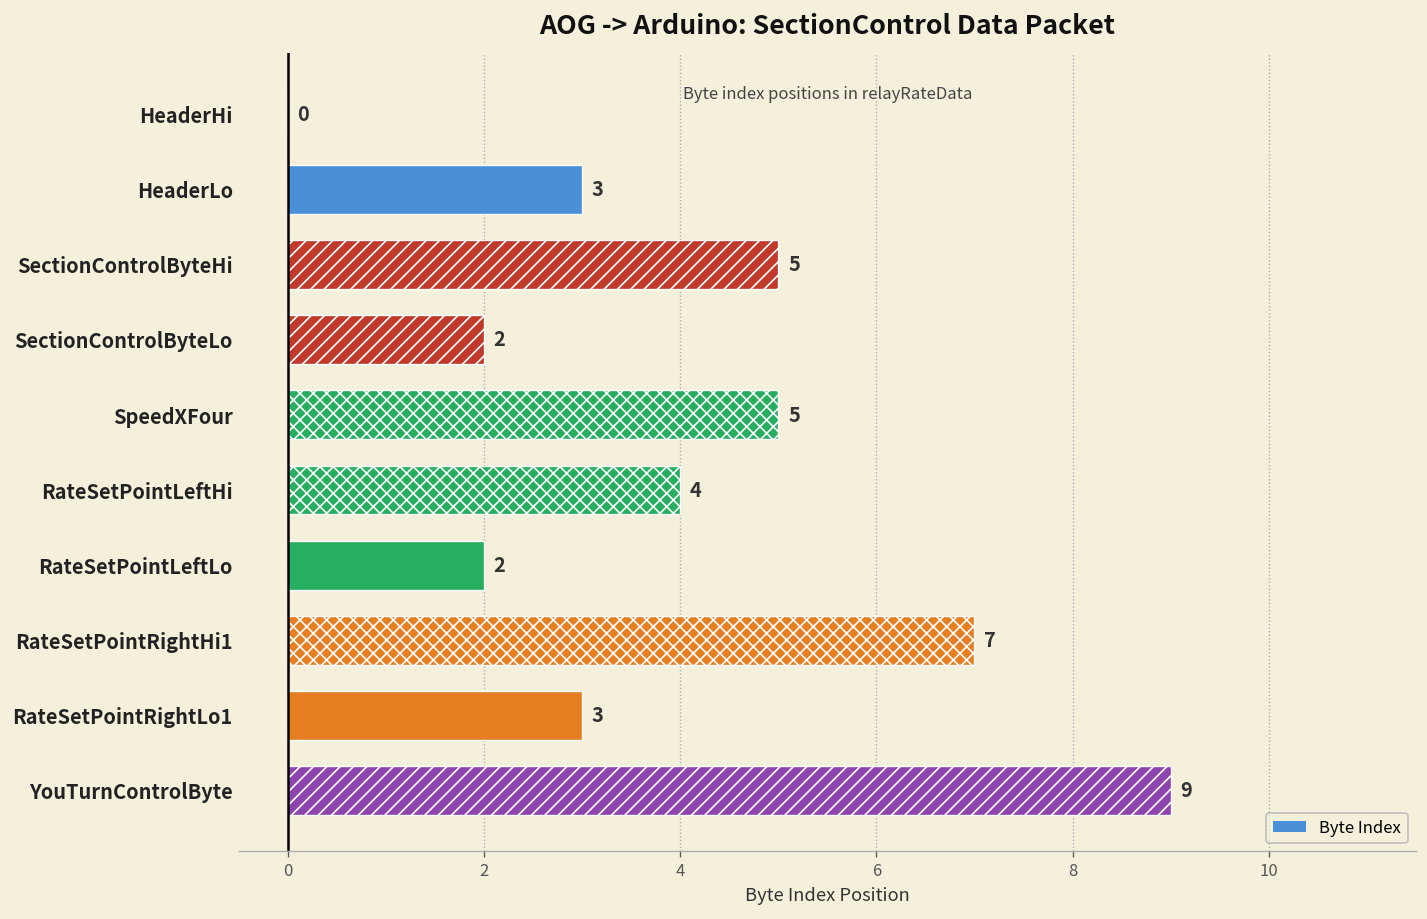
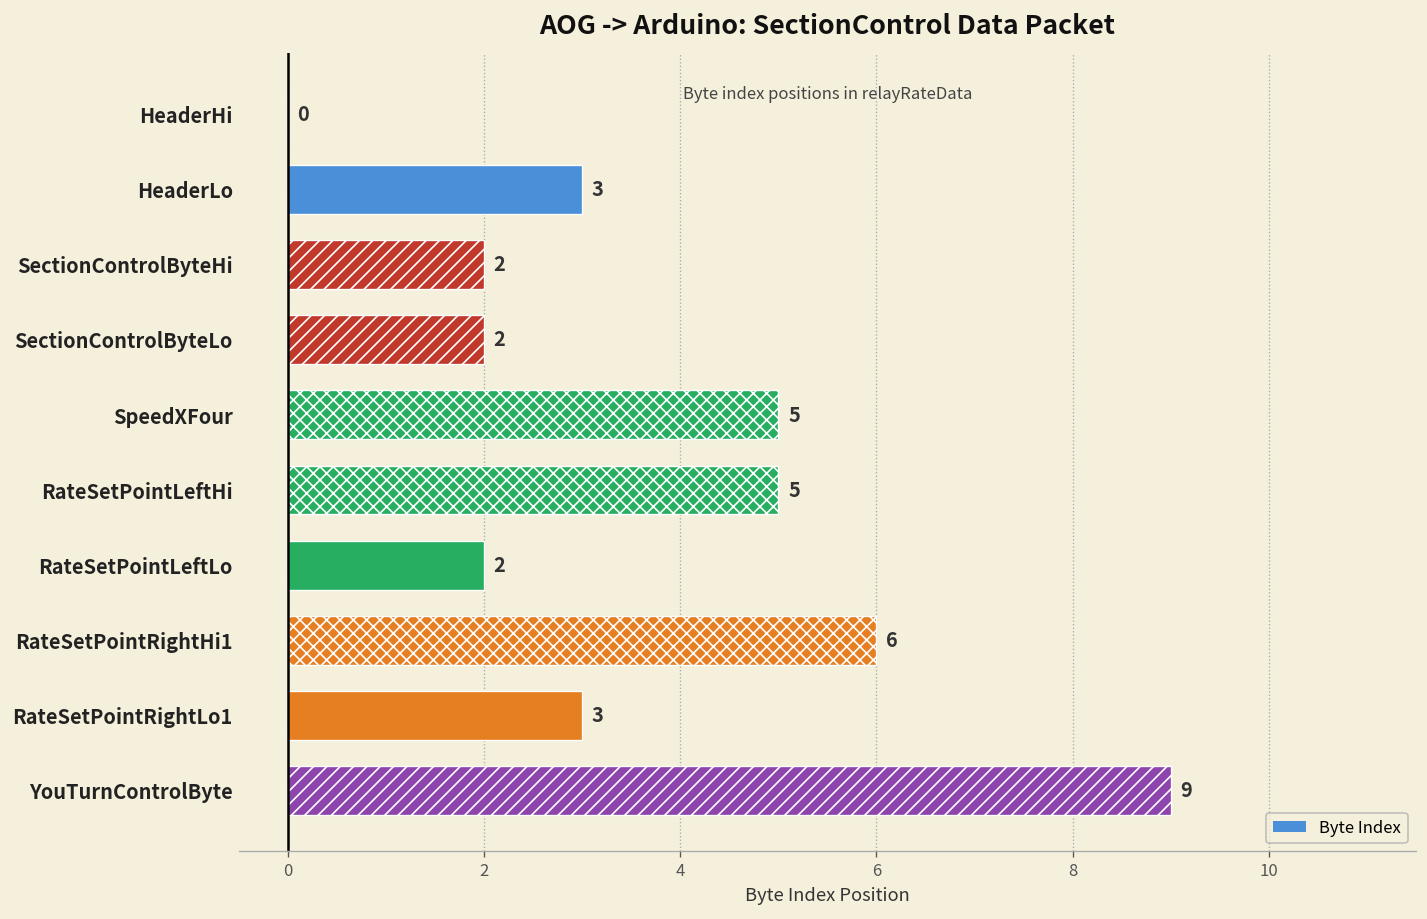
Byte Index, SectionControlByteHi: 5 -> 2
Byte Index, RateSetPointLeftHi: 4 -> 5
Byte Index, RateSetPointRightHi1: 7 -> 6
